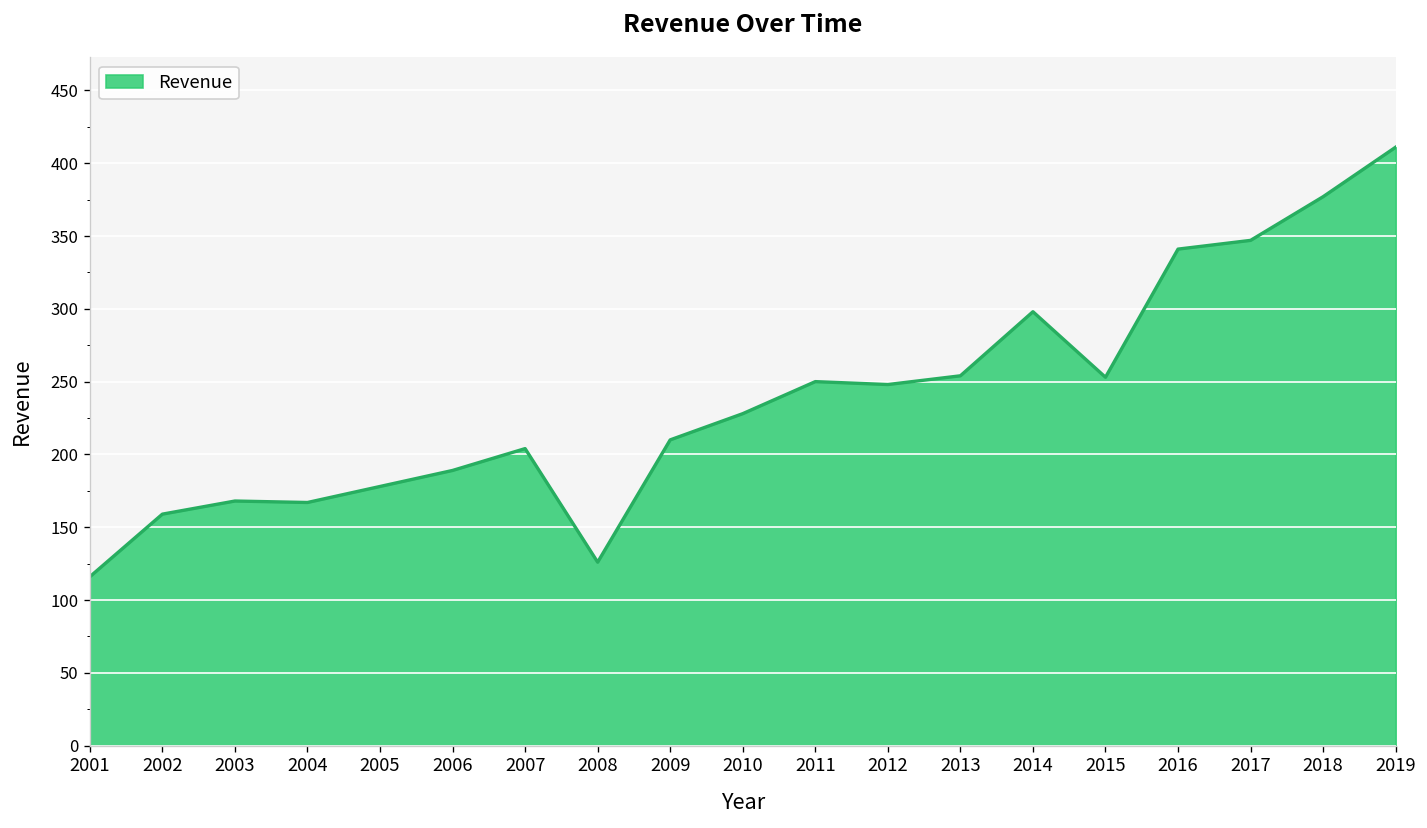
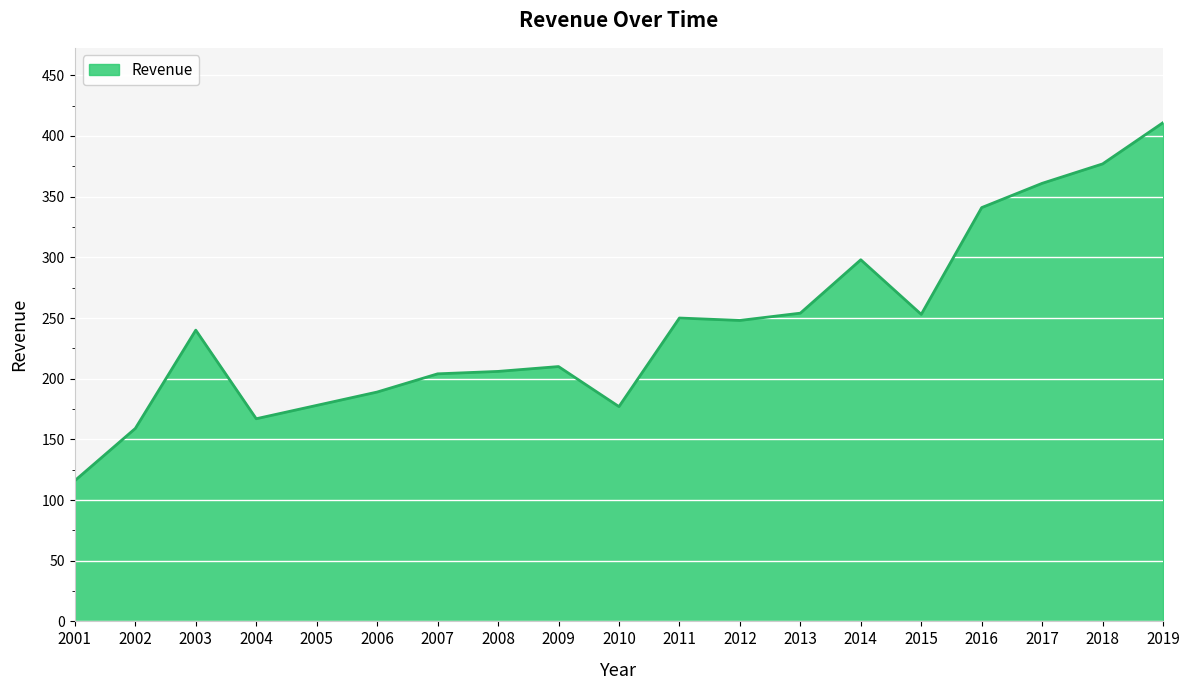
2003: 168 -> 240
2008: 126 -> 206
2010: 228 -> 177
2017: 347 -> 361
